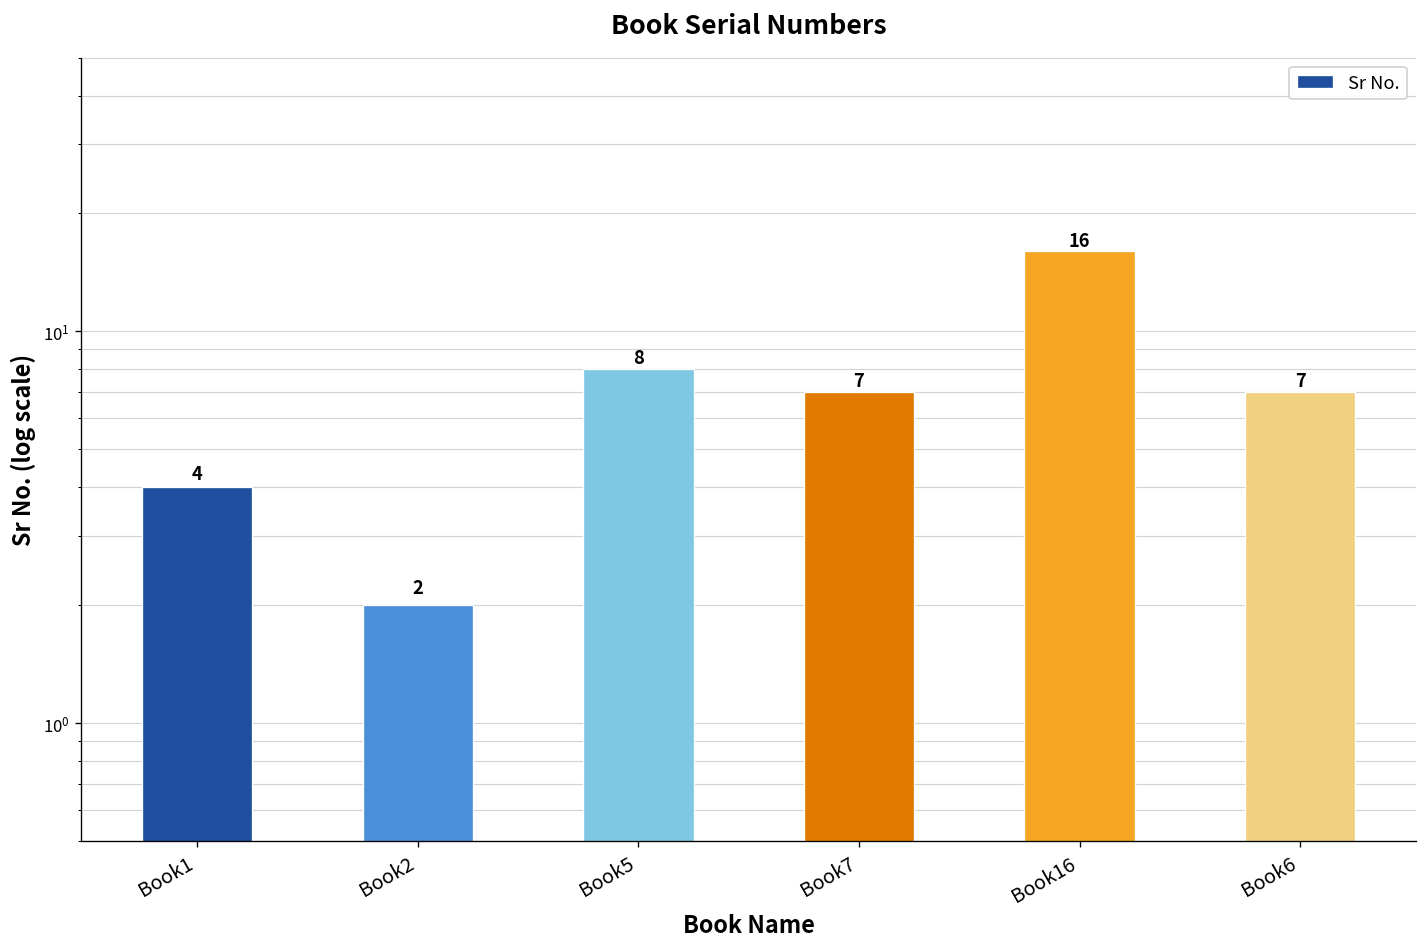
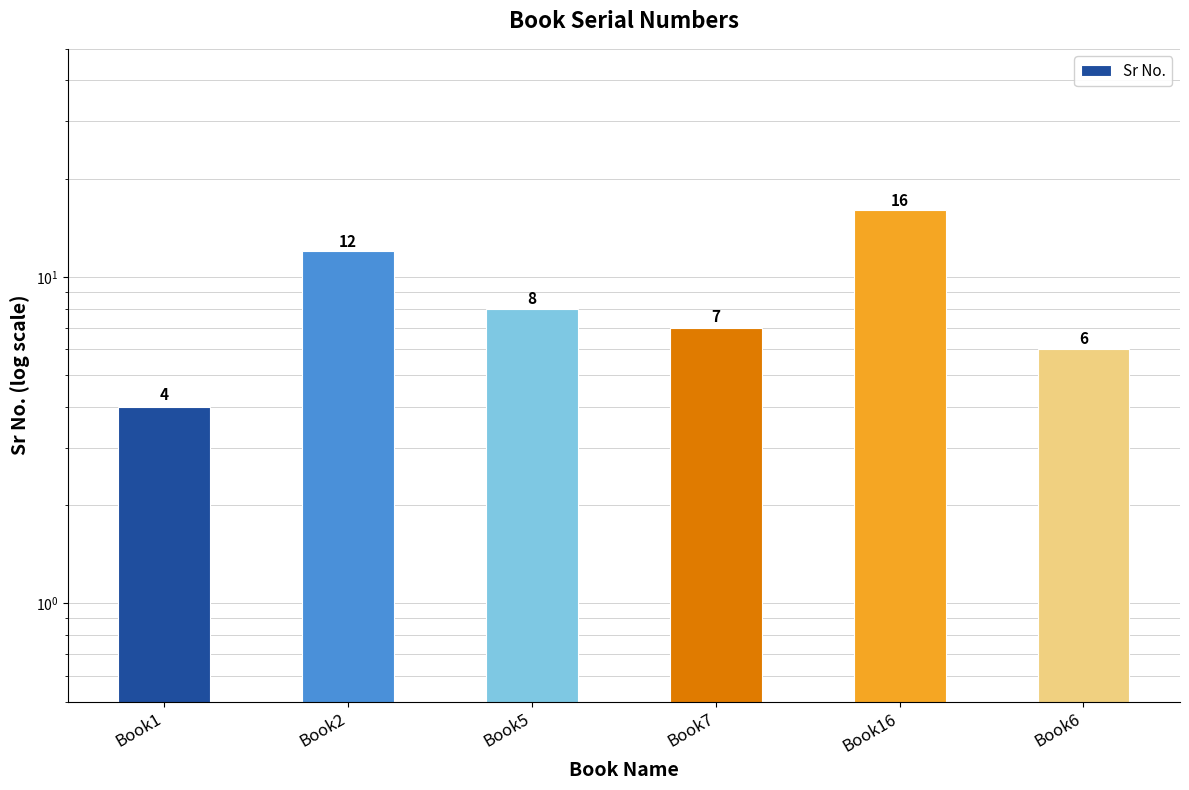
Book2: 2 -> 12
Book6: 7 -> 6
